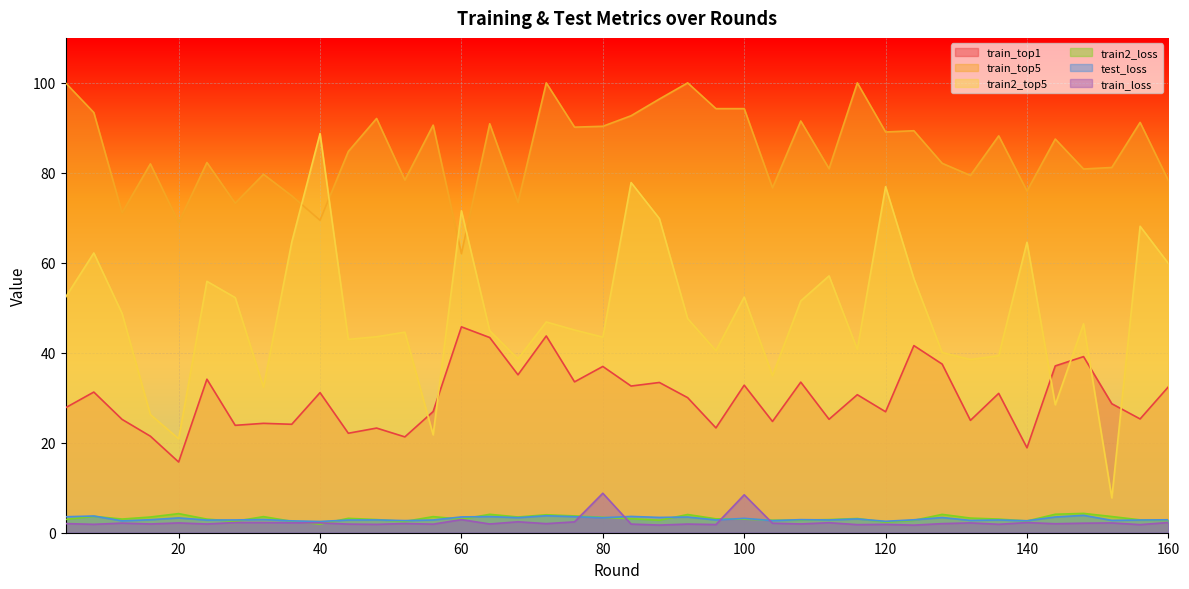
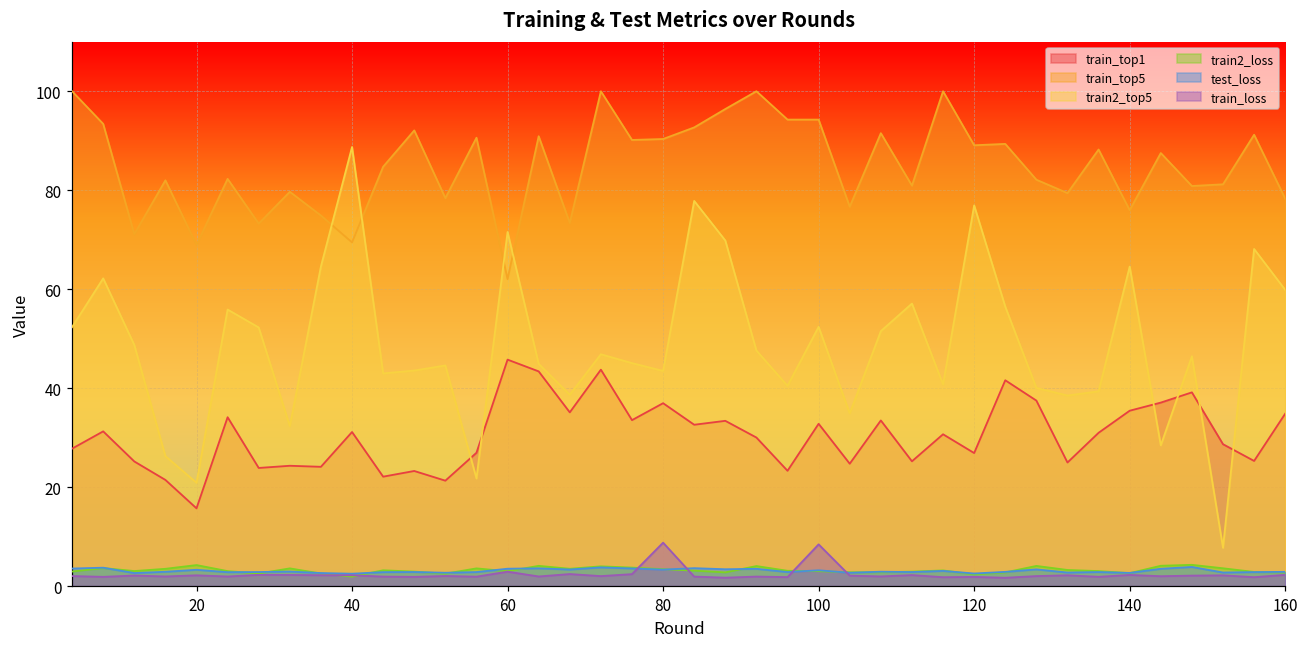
train_top1, 140: 19 -> 35
train_top1, 160: 32 -> 35
